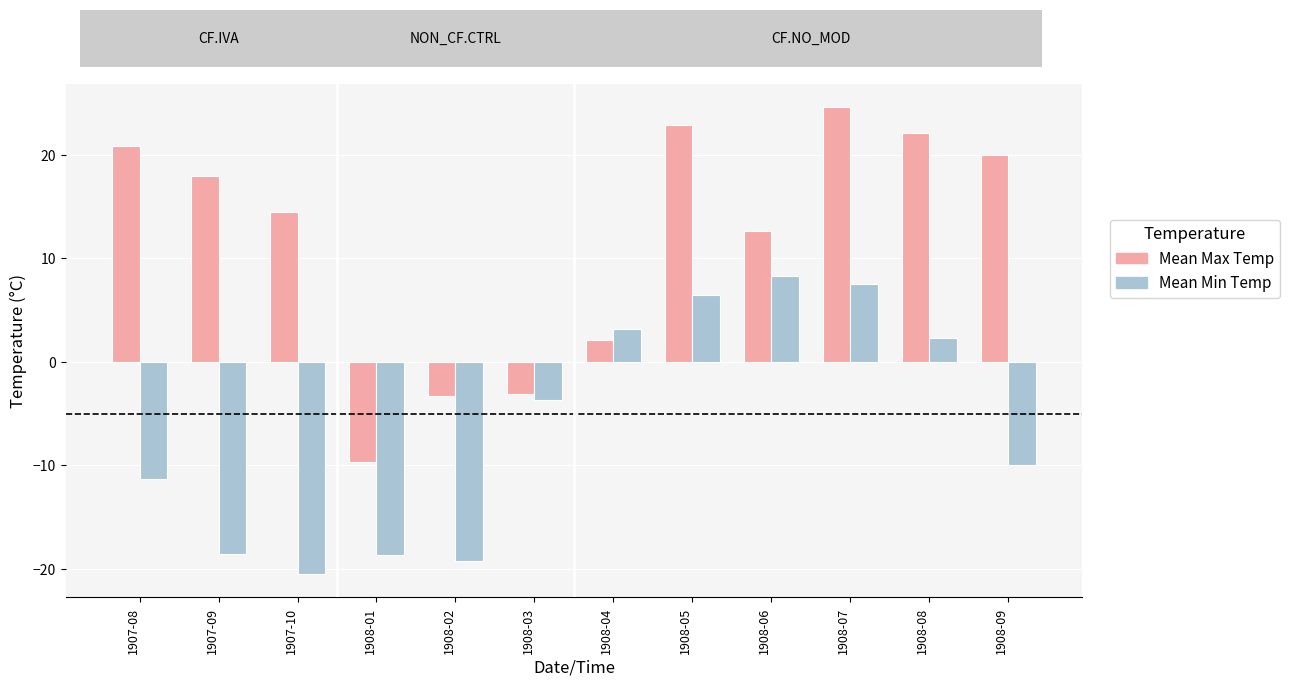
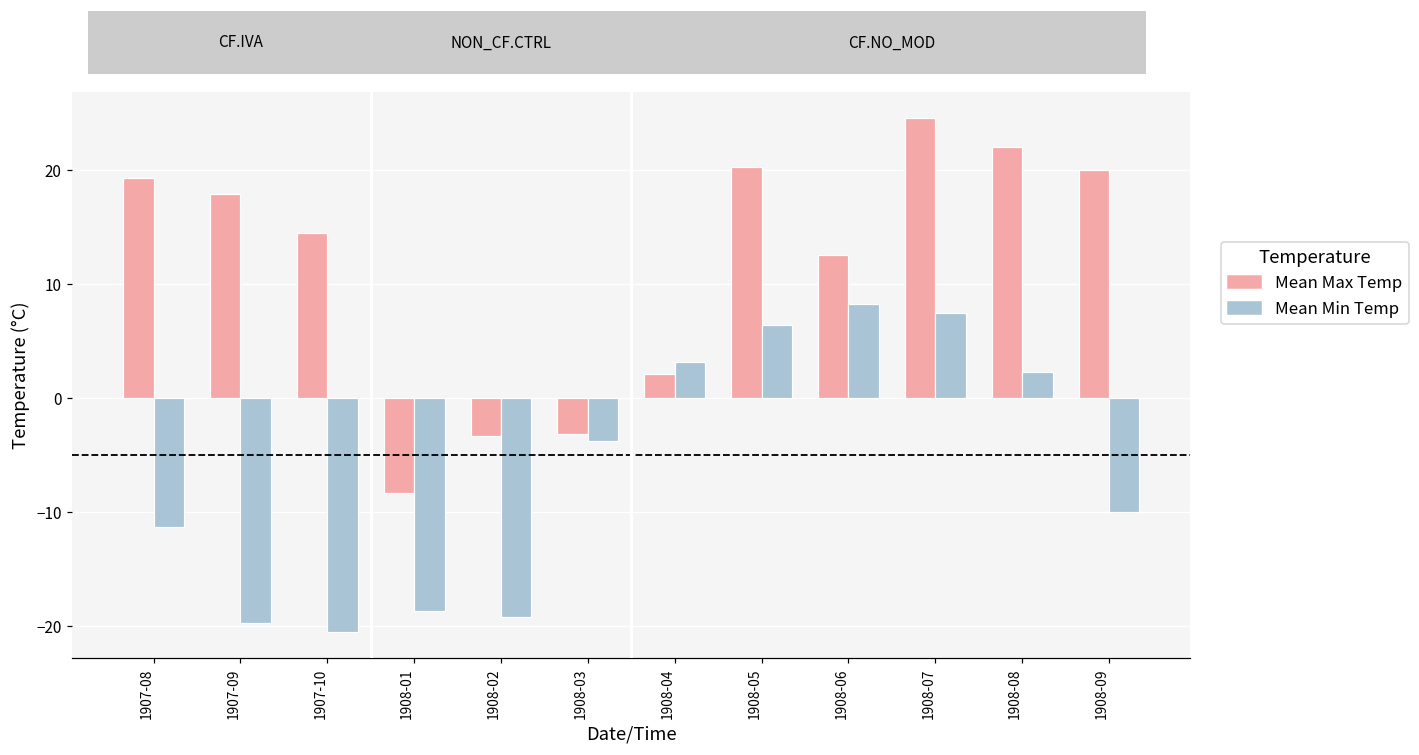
Mean Max Temp, 1907-08: 20.8 -> 19.3
Mean Min Temp, 1907-09: -18.6 -> -19.7
Mean Max Temp, 1908-01: -9.7 -> -8.3
Mean Max Temp, 1908-05: 22.9 -> 20.3
